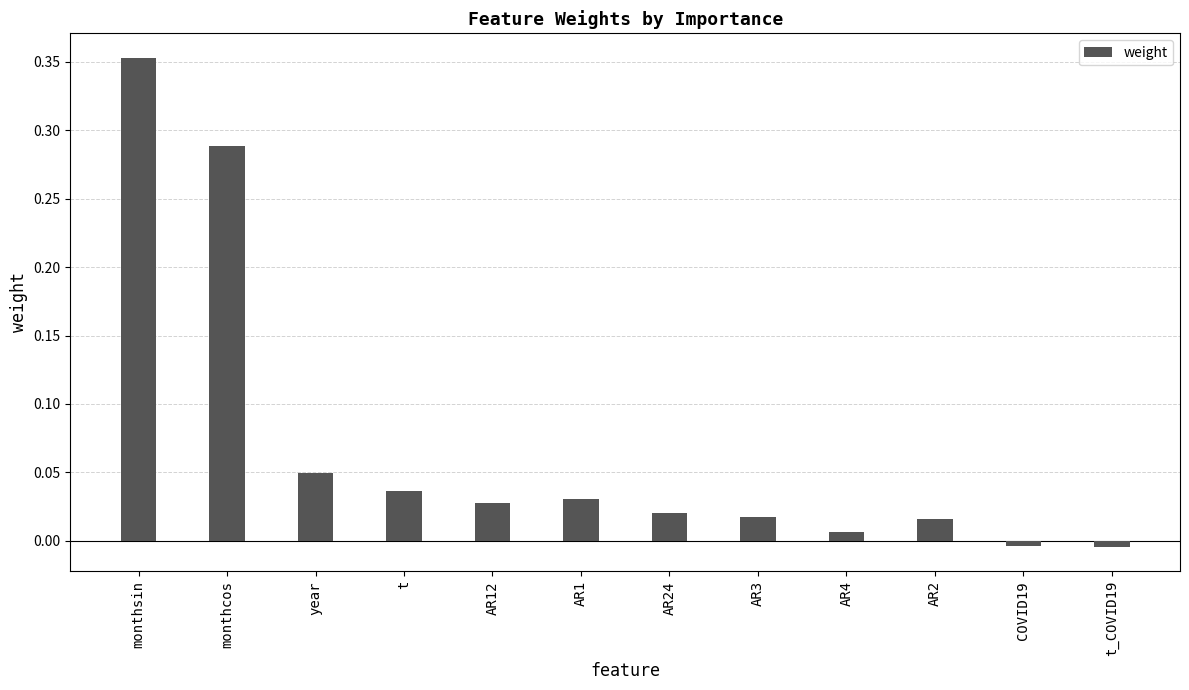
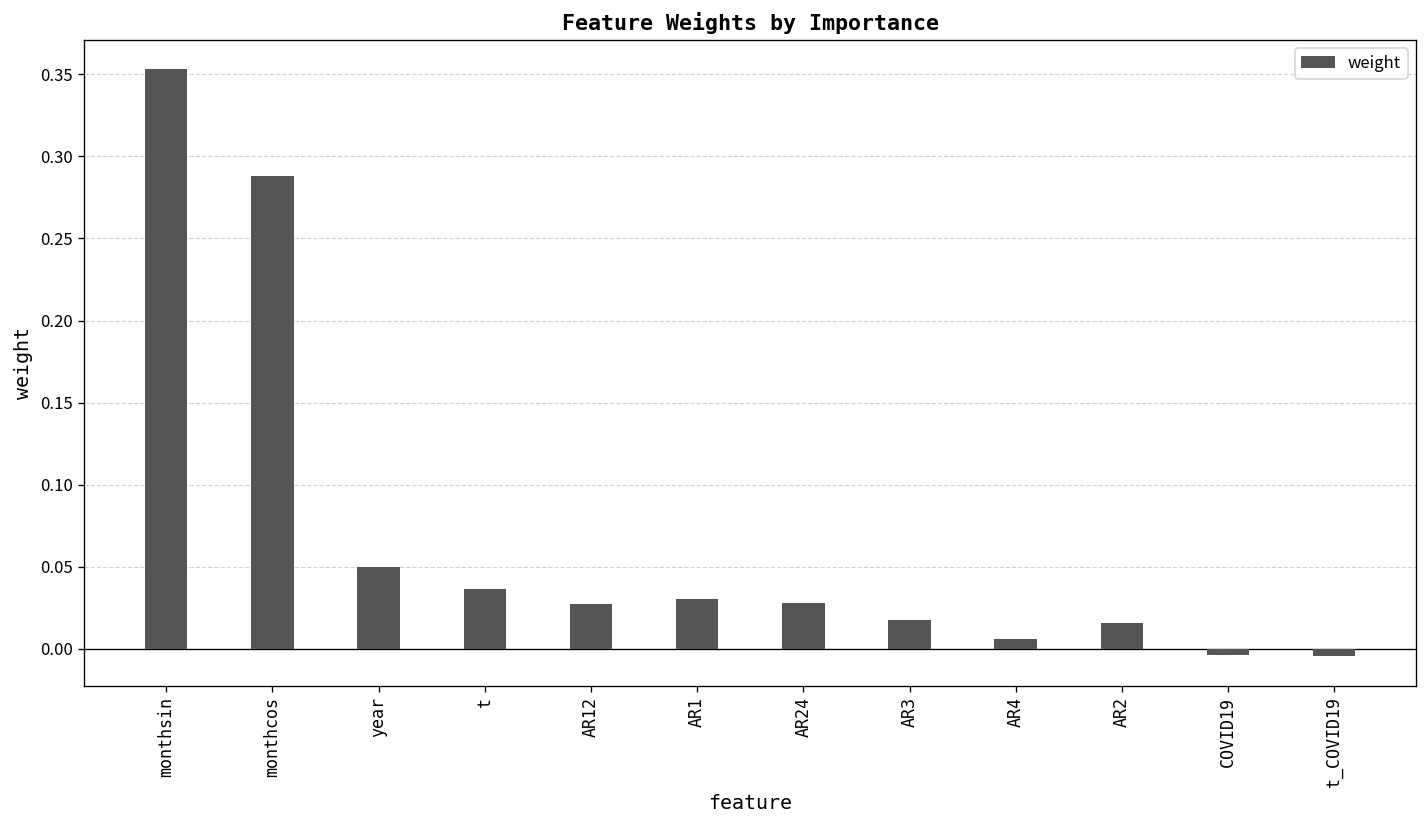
AR24: 0.020 -> 0.028
